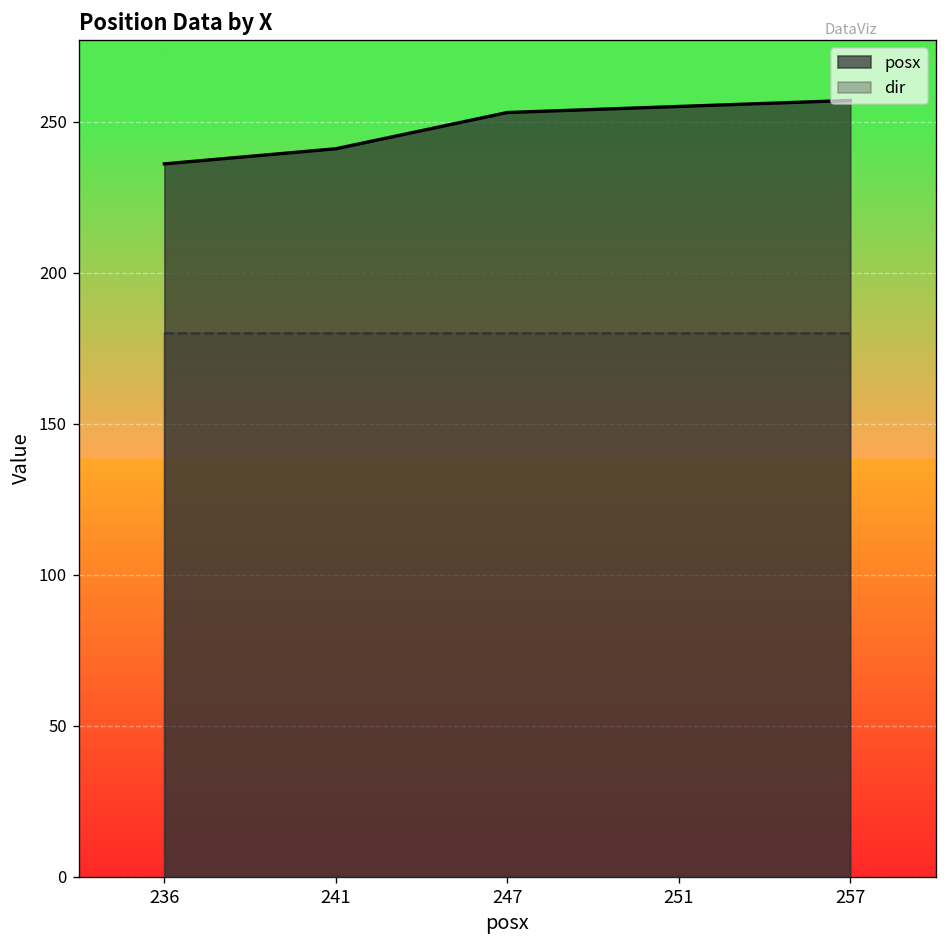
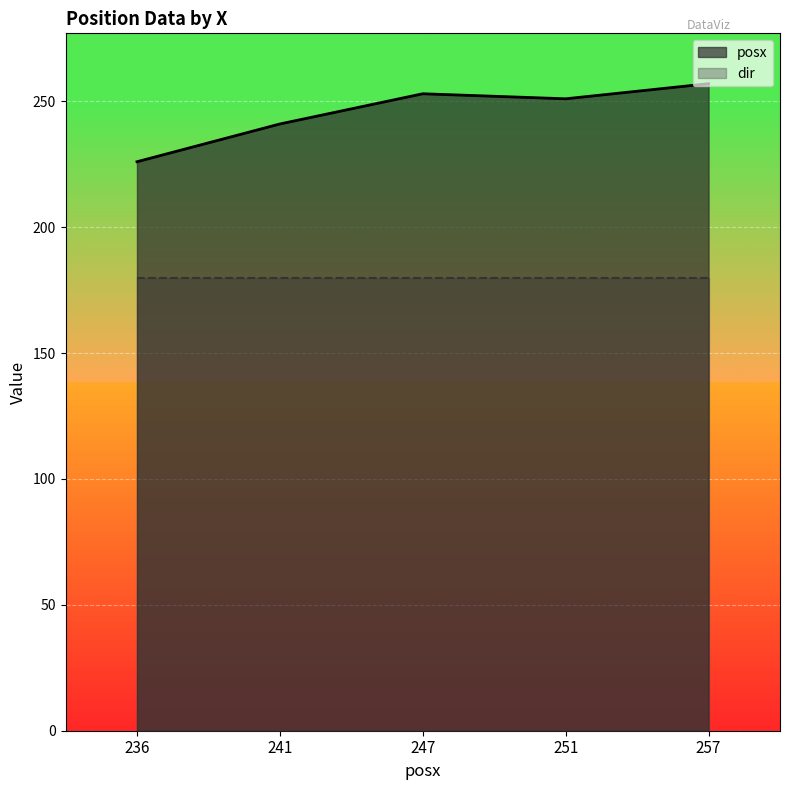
posx, 236: 236 -> 226
posx, 251: 255 -> 251
